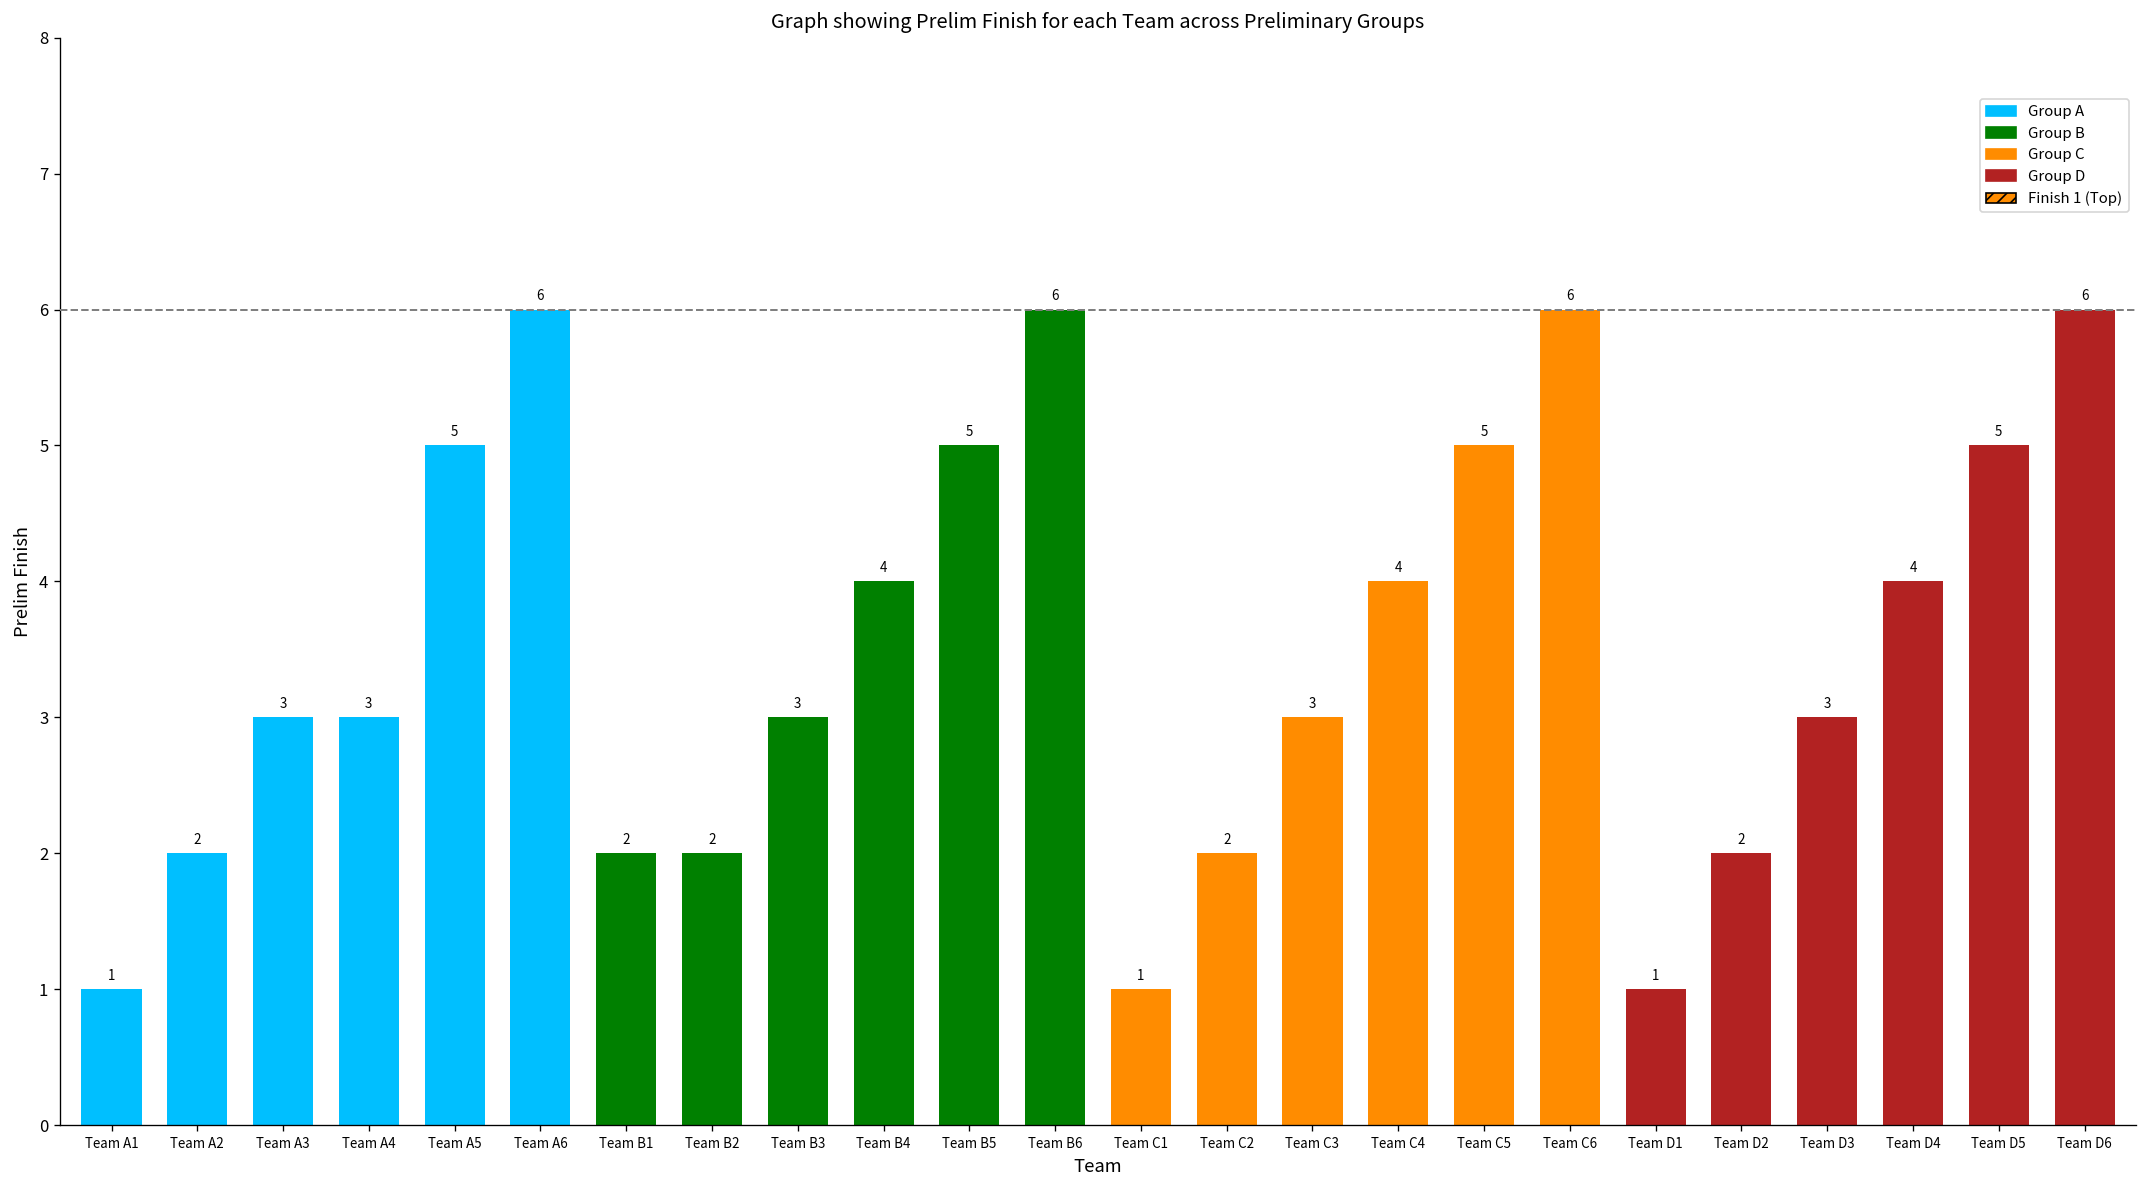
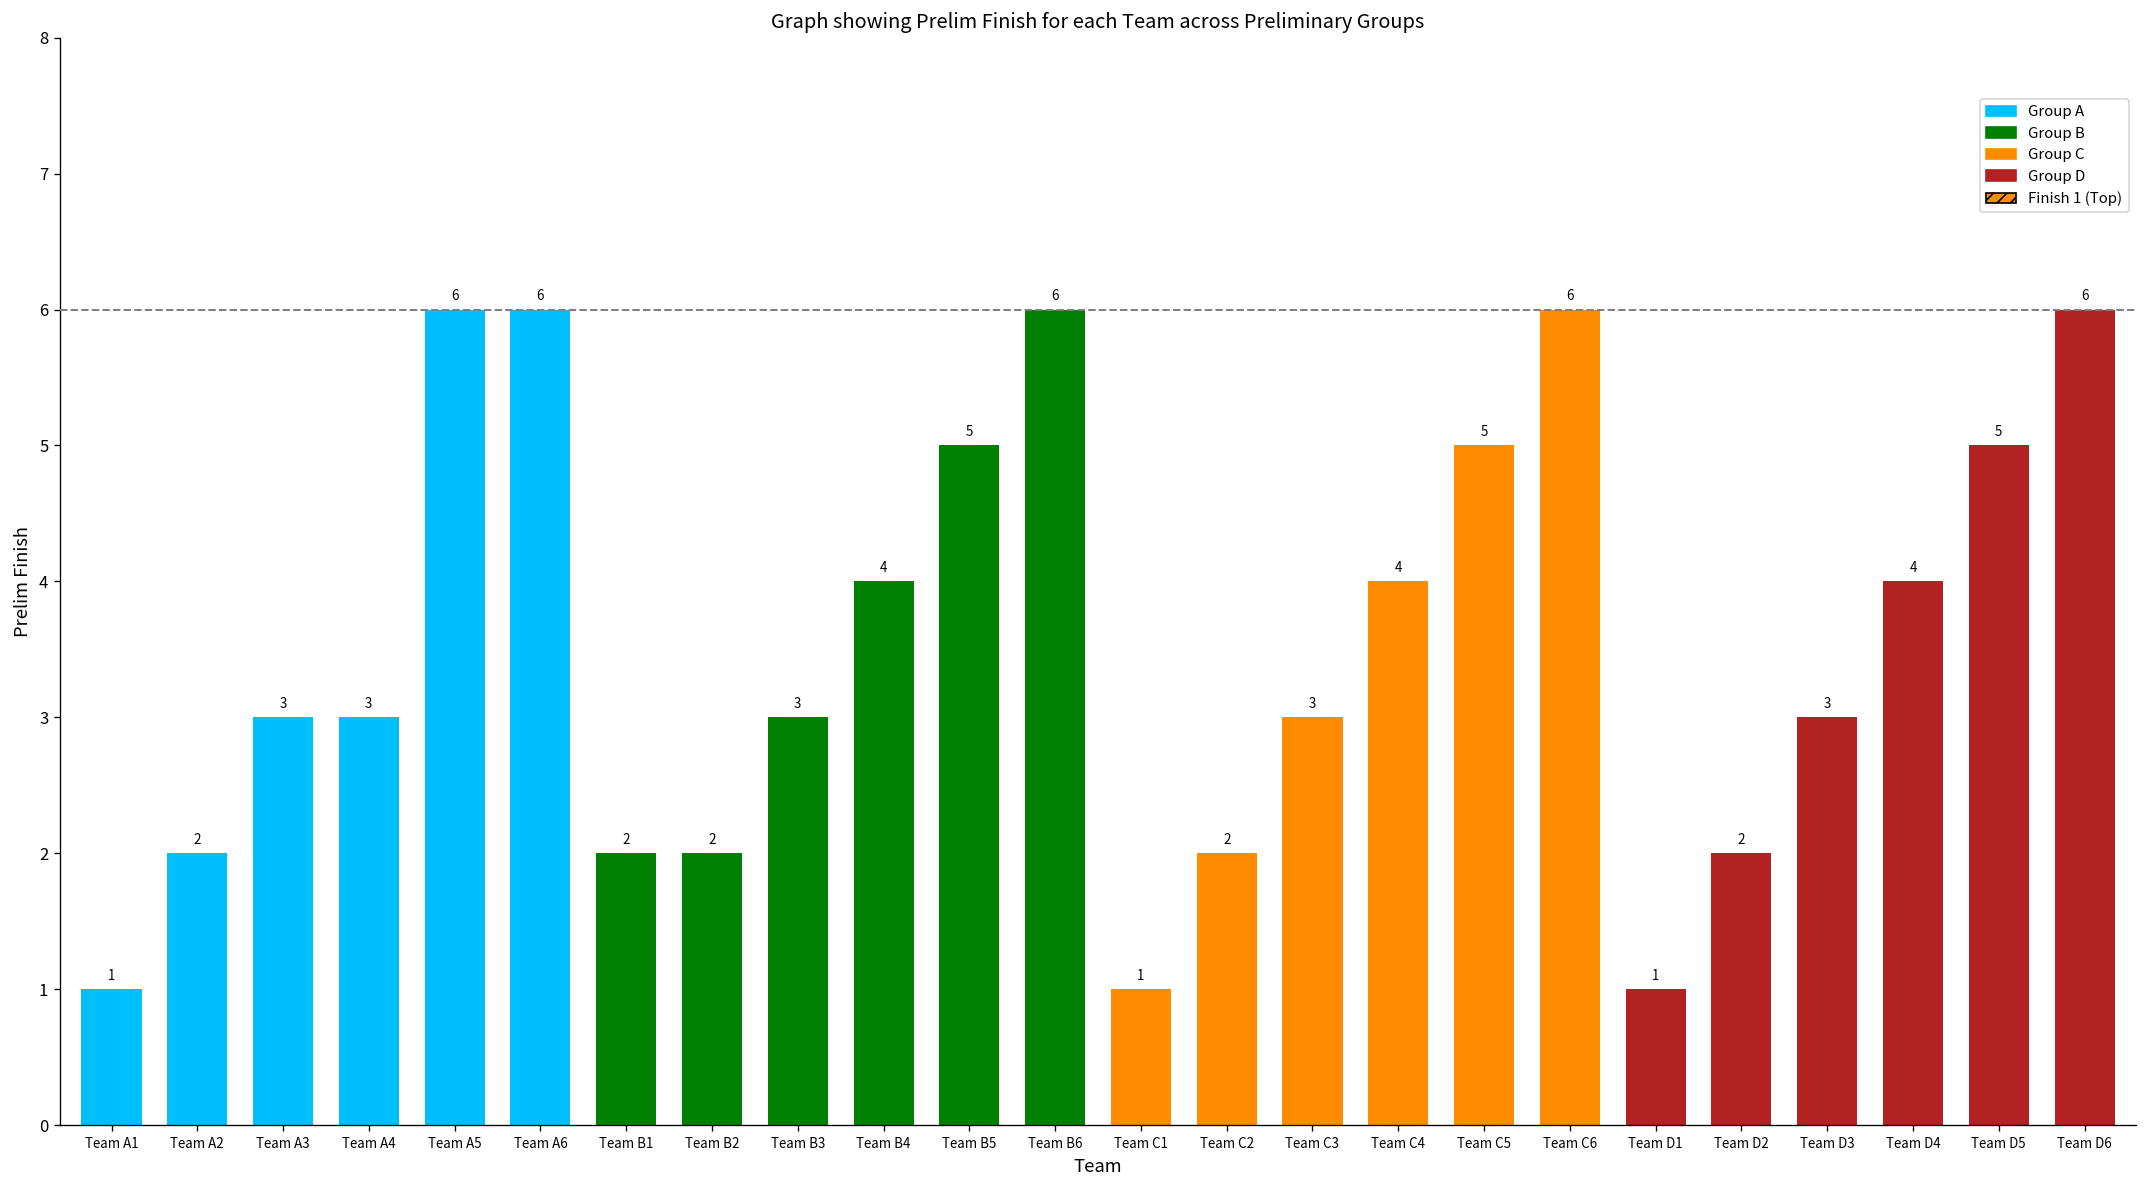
Team A5: 5 -> 6
